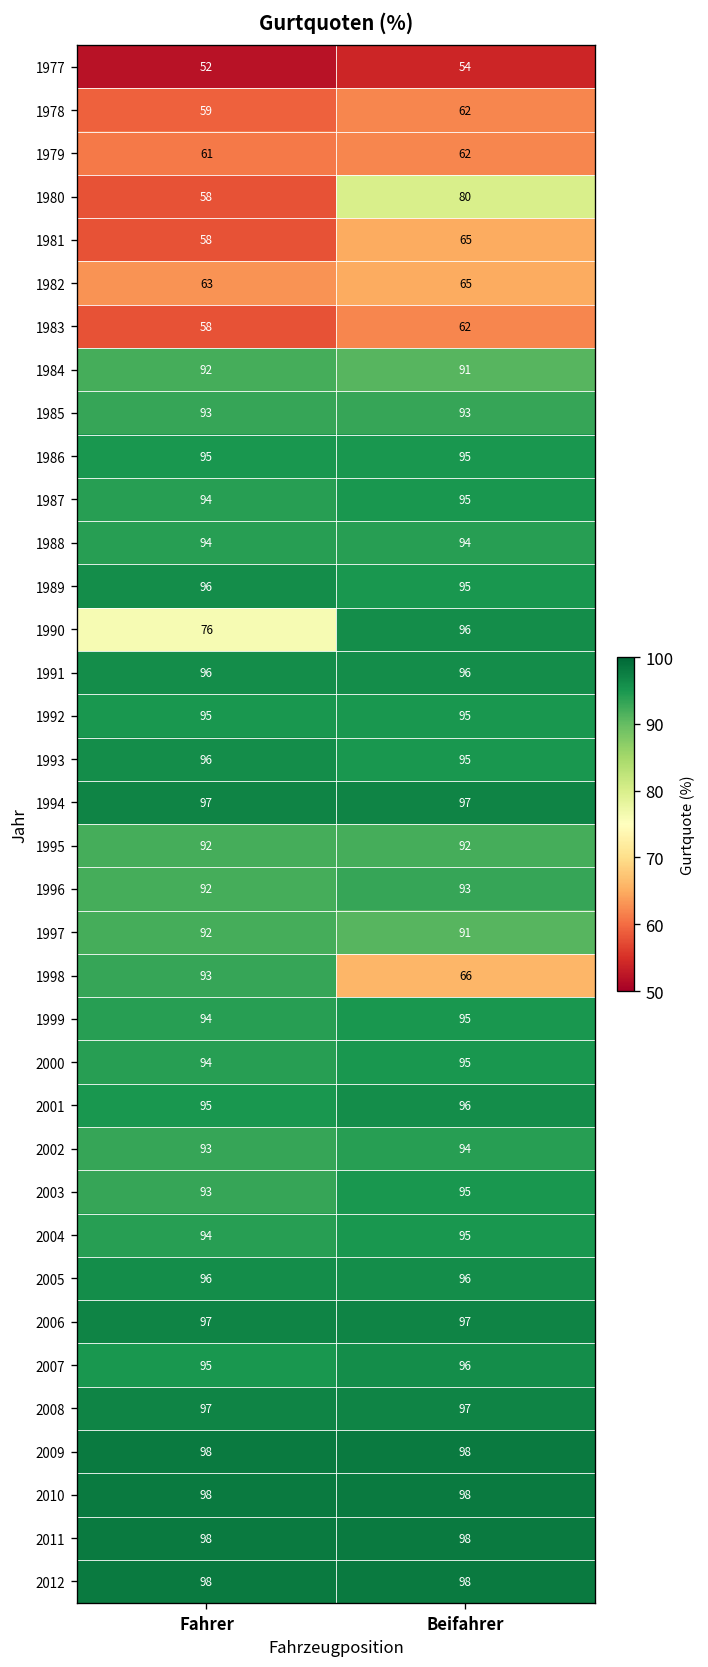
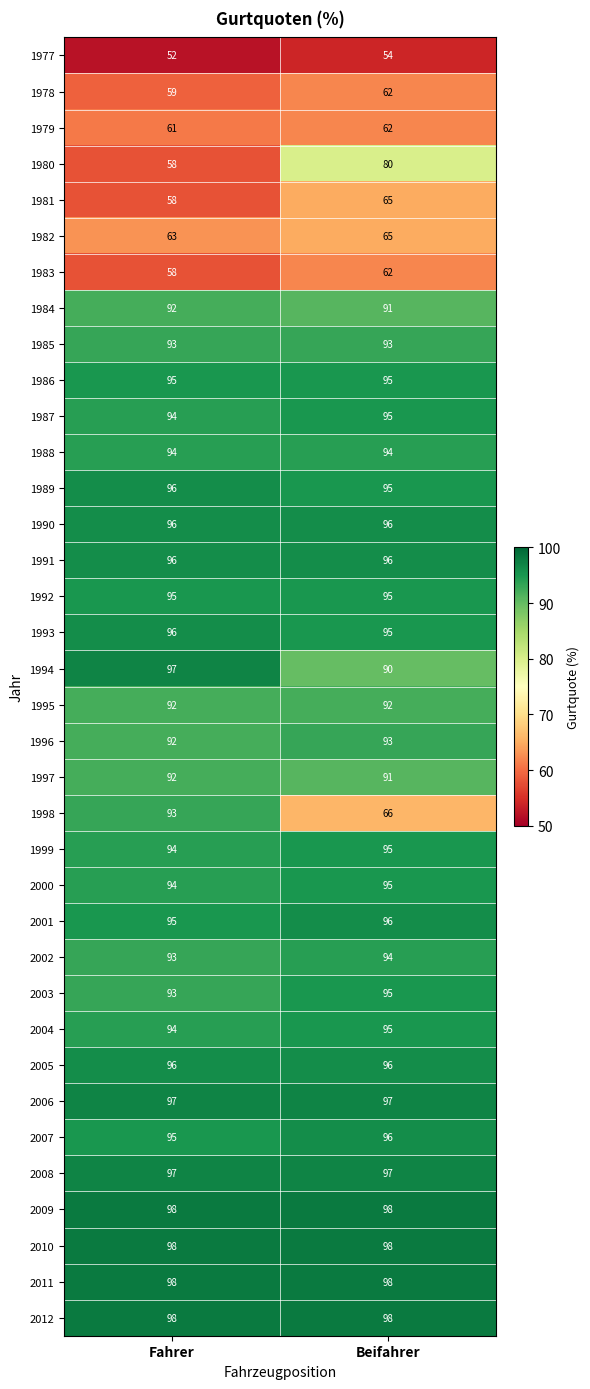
1990, Fahrer: 76 -> 96
1994, Beifahrer: 97 -> 90
